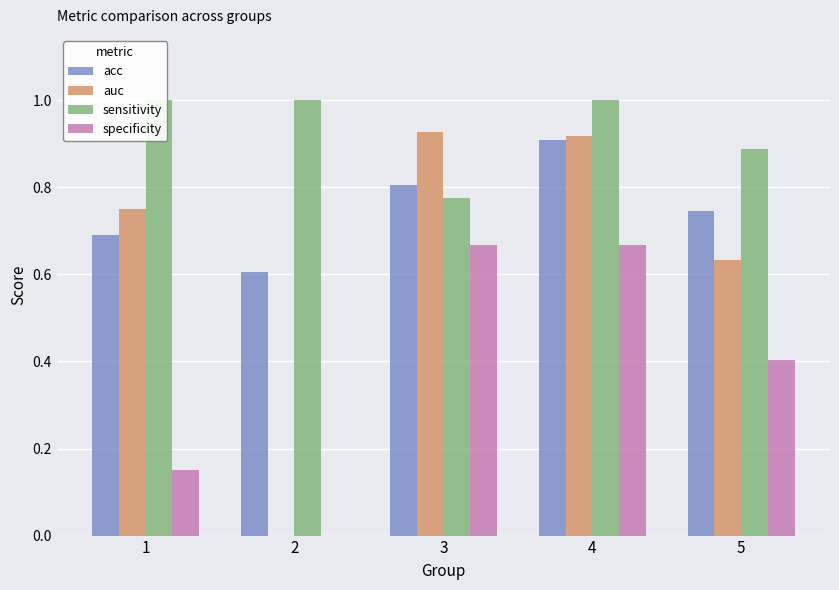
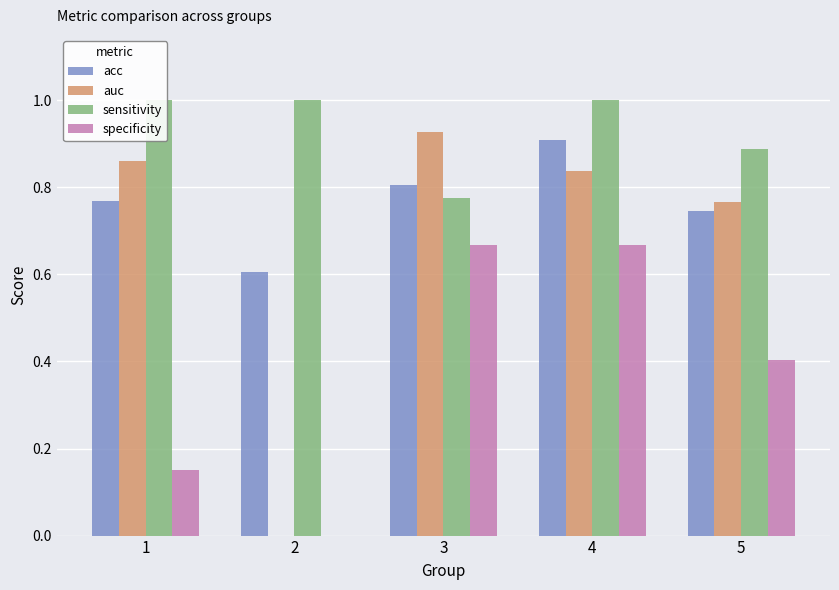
acc, 1: 0.69 -> 0.77
auc, 1: 0.75 -> 0.86
auc, 4: 0.92 -> 0.84
auc, 5: 0.63 -> 0.77
